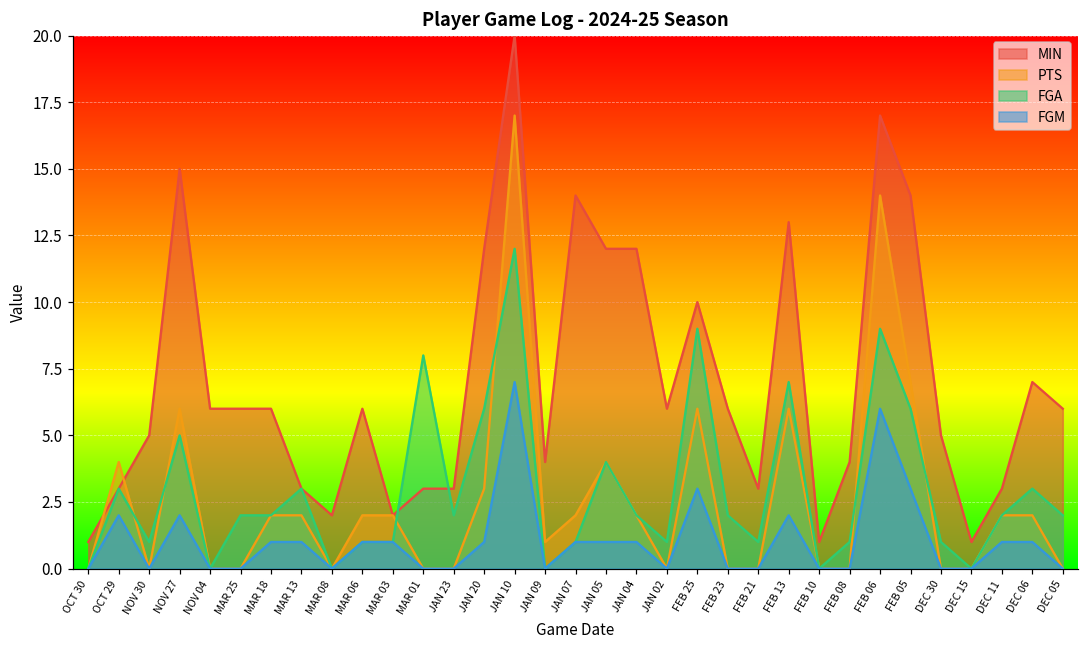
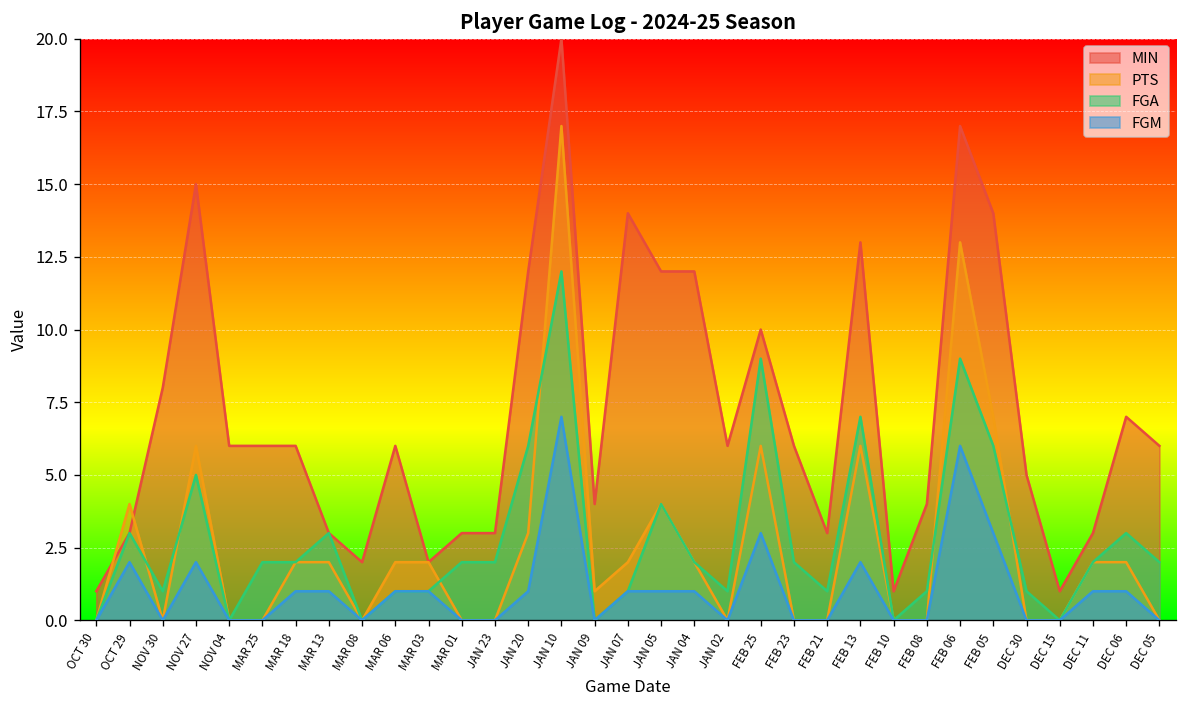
MIN, NOV 30: 5 -> 8
FGA, MAR 01: 8 -> 2
PTS, FEB 06: 14 -> 13
